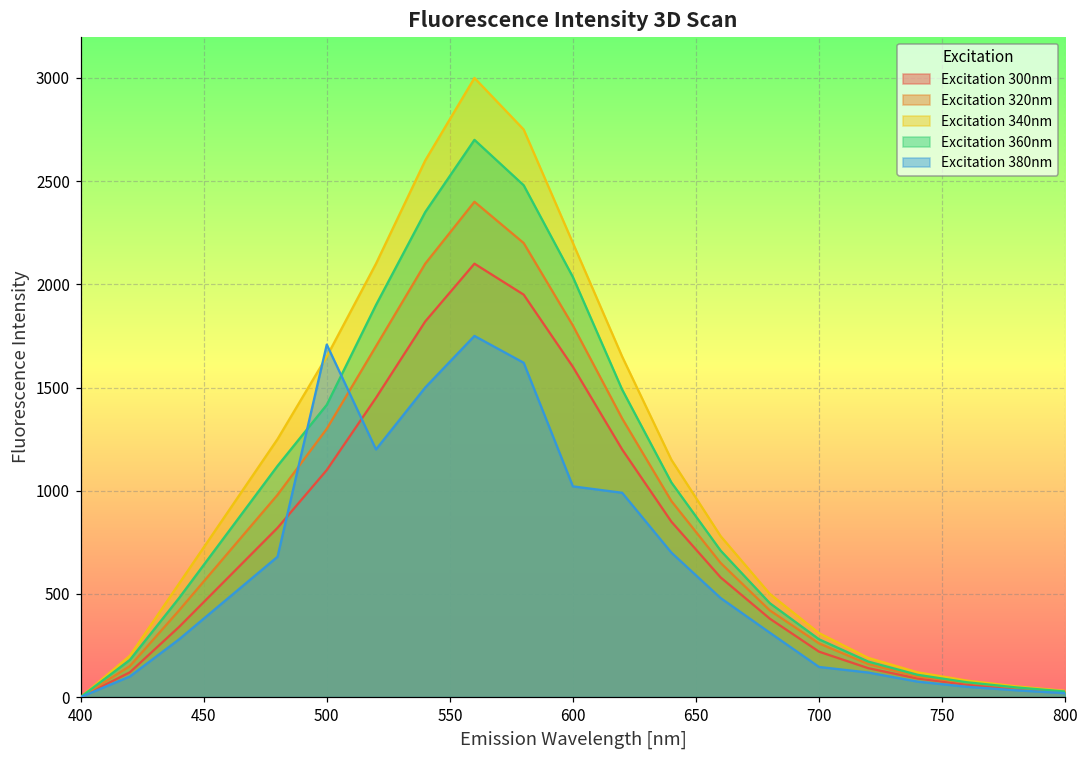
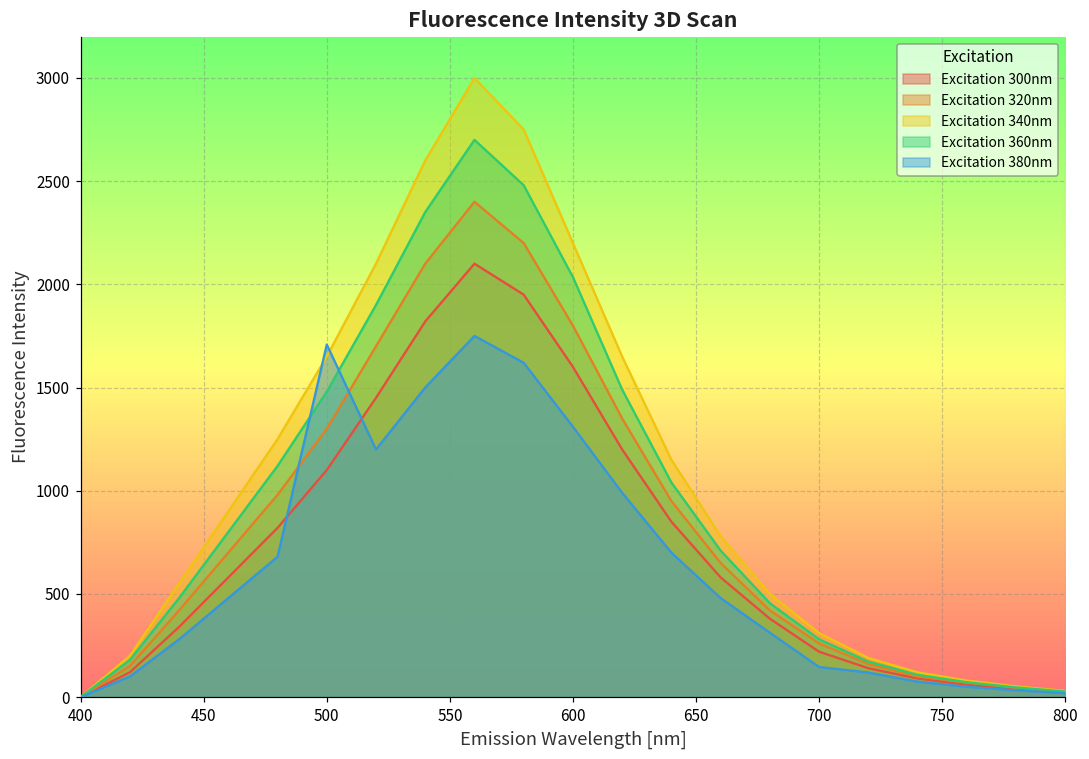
Excitation 360nm, 500: 1420 -> 1480
Excitation 380nm, 600: 1020 -> 1310
